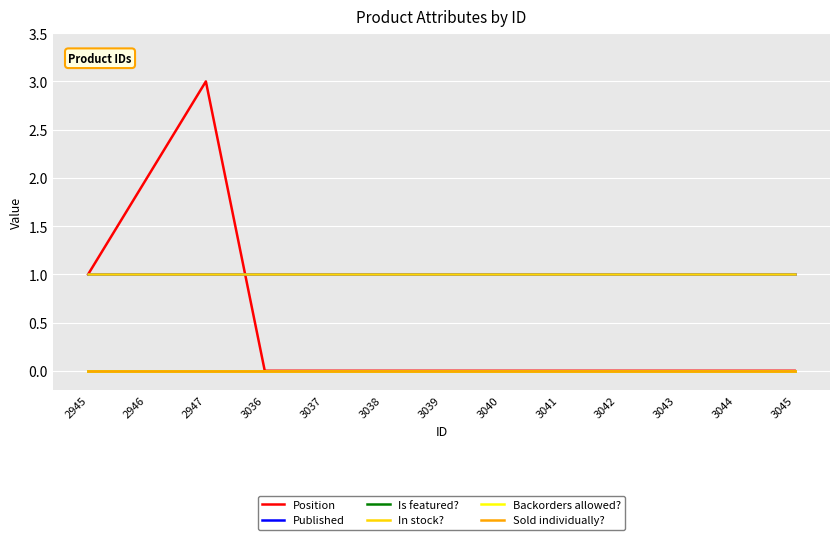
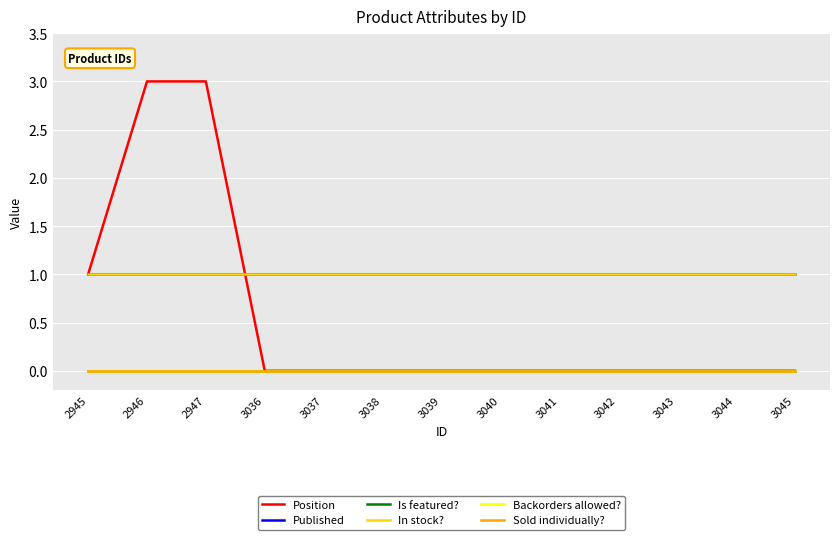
Position, 2946: 2 -> 3
